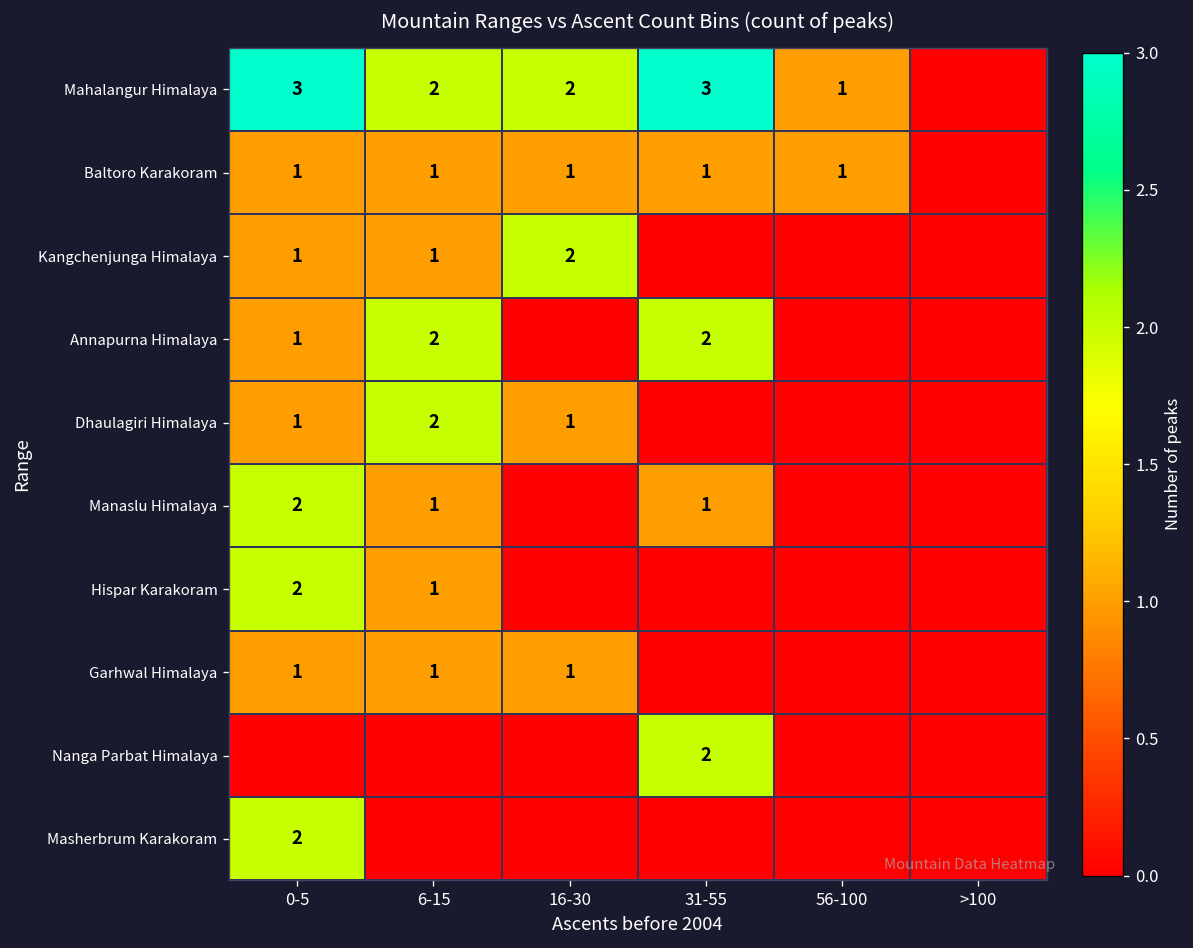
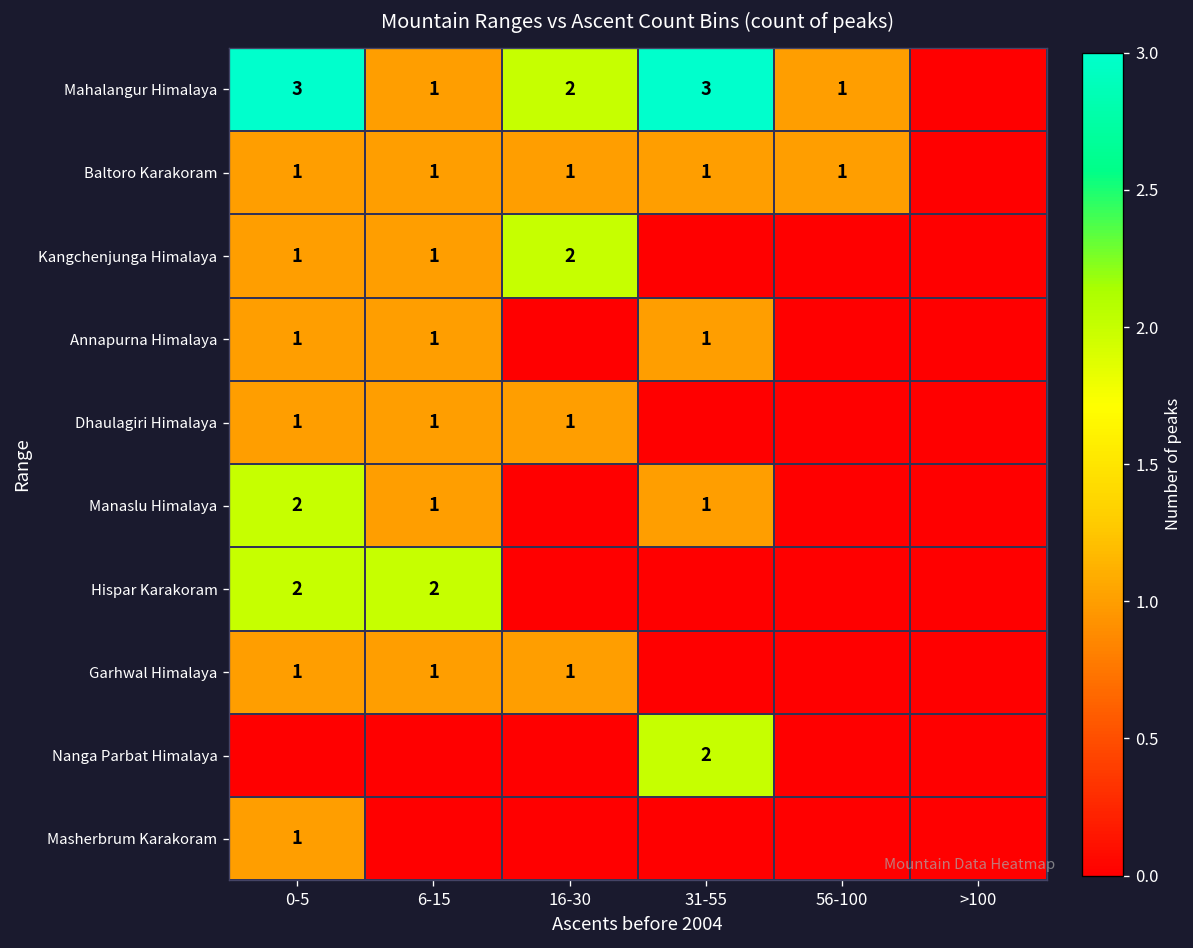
Mahalangur Himalaya, 6-15: 2 -> 1
Annapurna Himalaya, 6-15: 2 -> 1
Annapurna Himalaya, 31-55: 2 -> 1
Dhaulagiri Himalaya, 6-15: 2 -> 1
Hispar Karakoram, 6-15: 1 -> 2
Masherbrum Karakoram, 0-5: 2 -> 1
